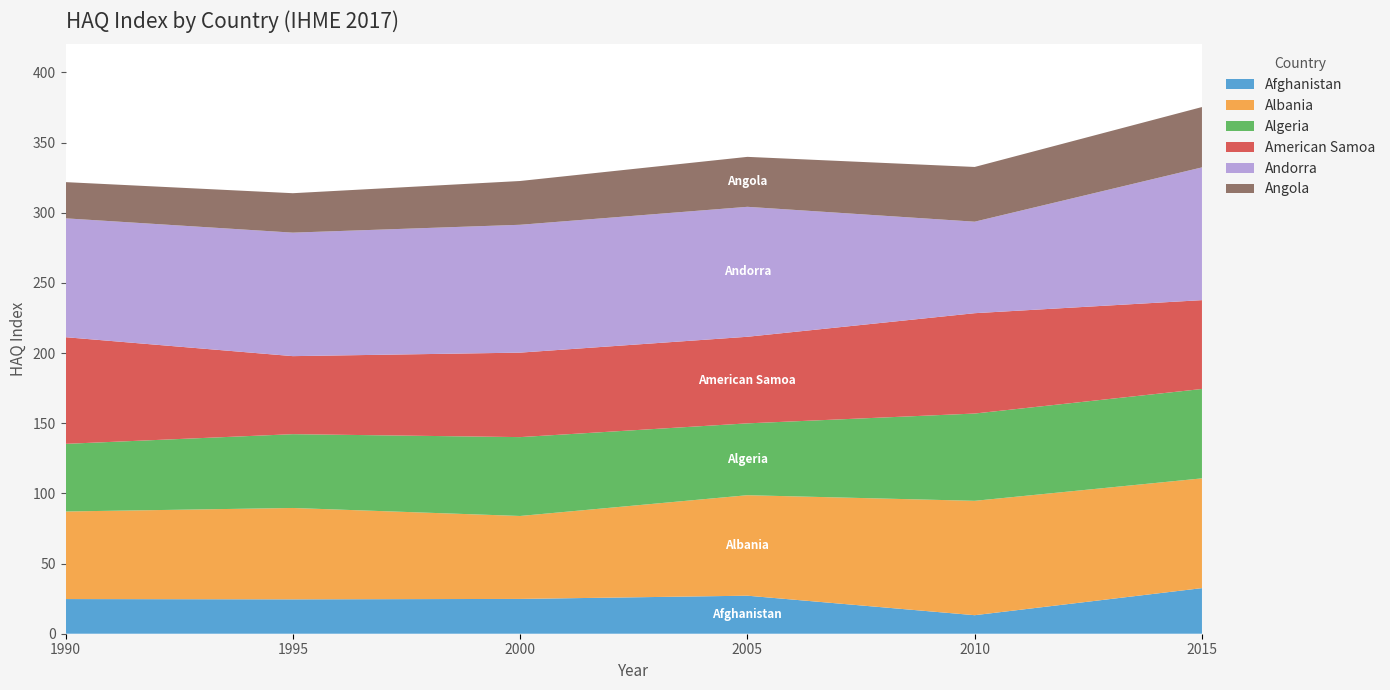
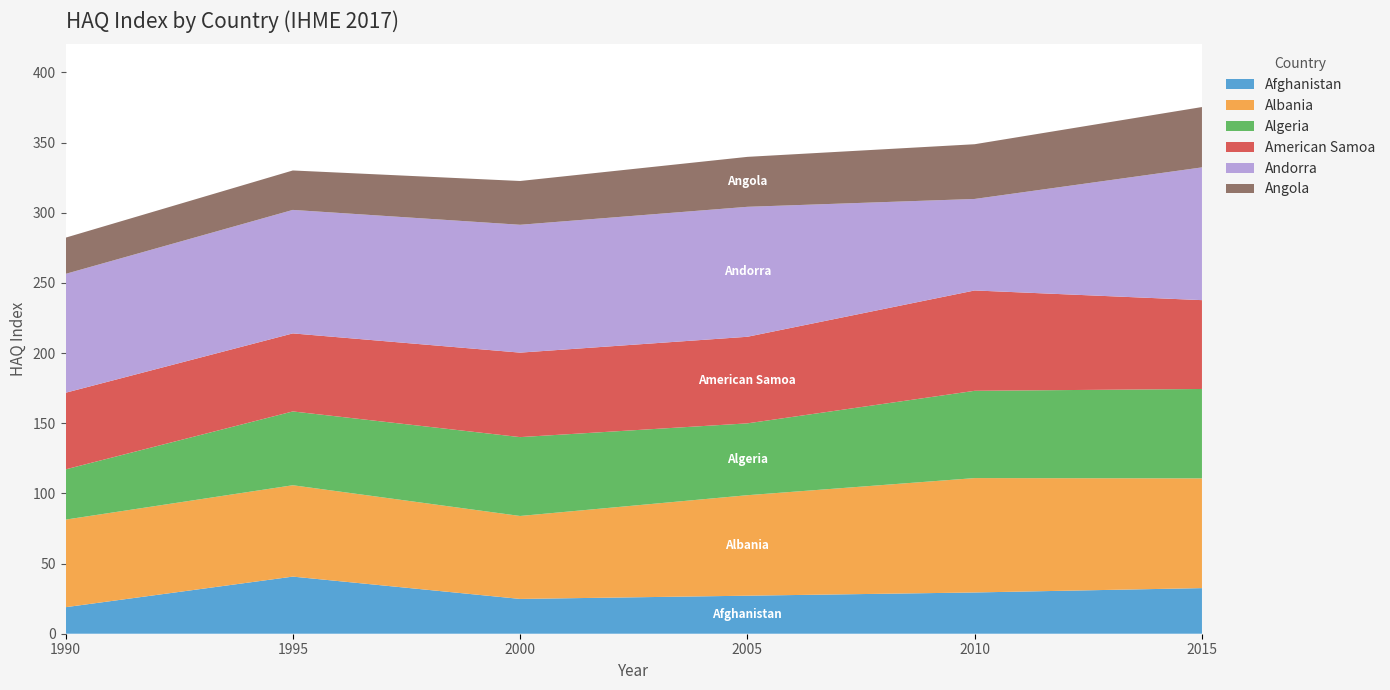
Afghanistan, 1990: 25 -> 19
Algeria, 1990: 48 -> 36
American Samoa, 1990: 76 -> 55
Afghanistan, 1995: 25 -> 41
Afghanistan, 2010: 13 -> 29
